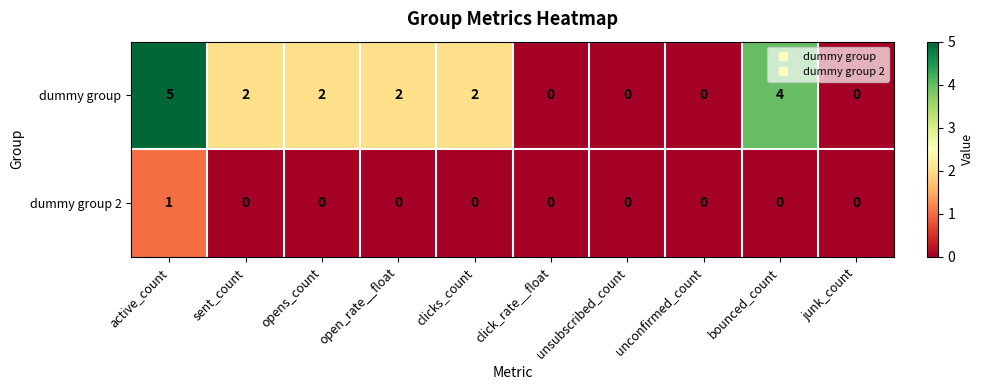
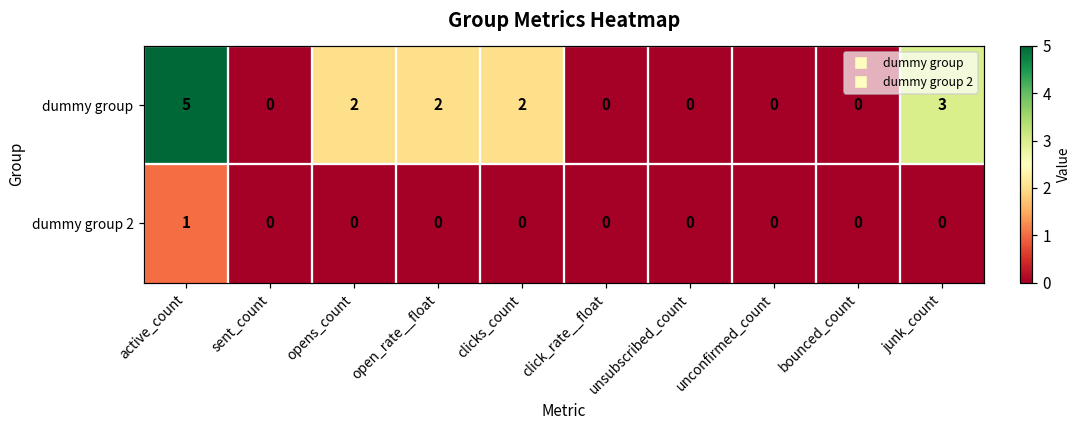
dummy group, sent_count: 2 -> 0
dummy group, bounced_count: 4 -> 0
dummy group, junk_count: 0 -> 3
